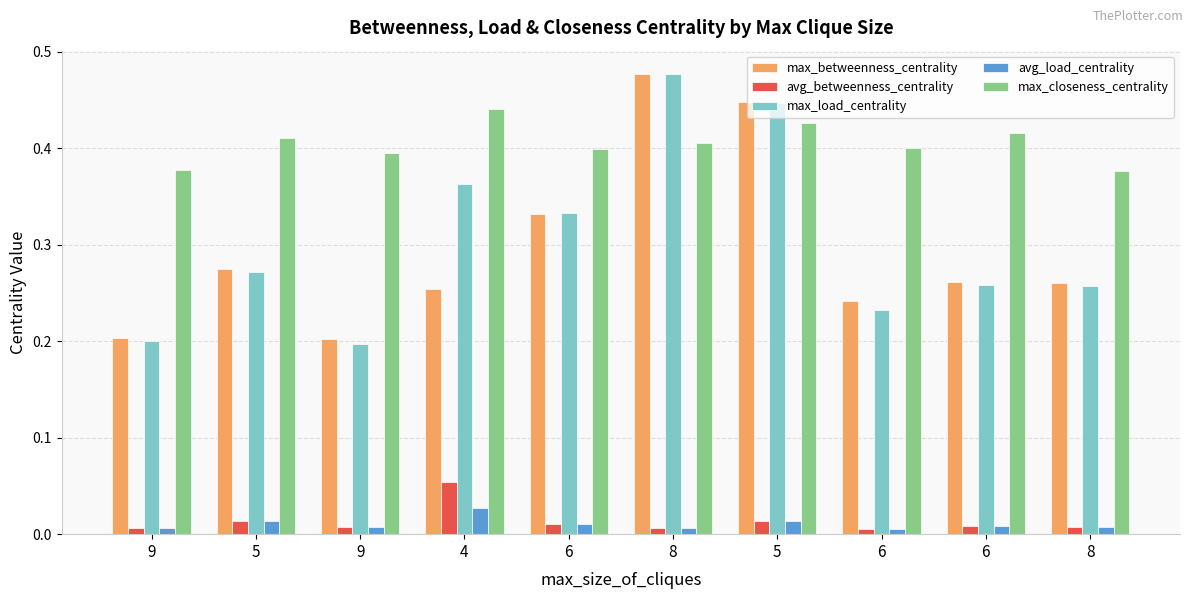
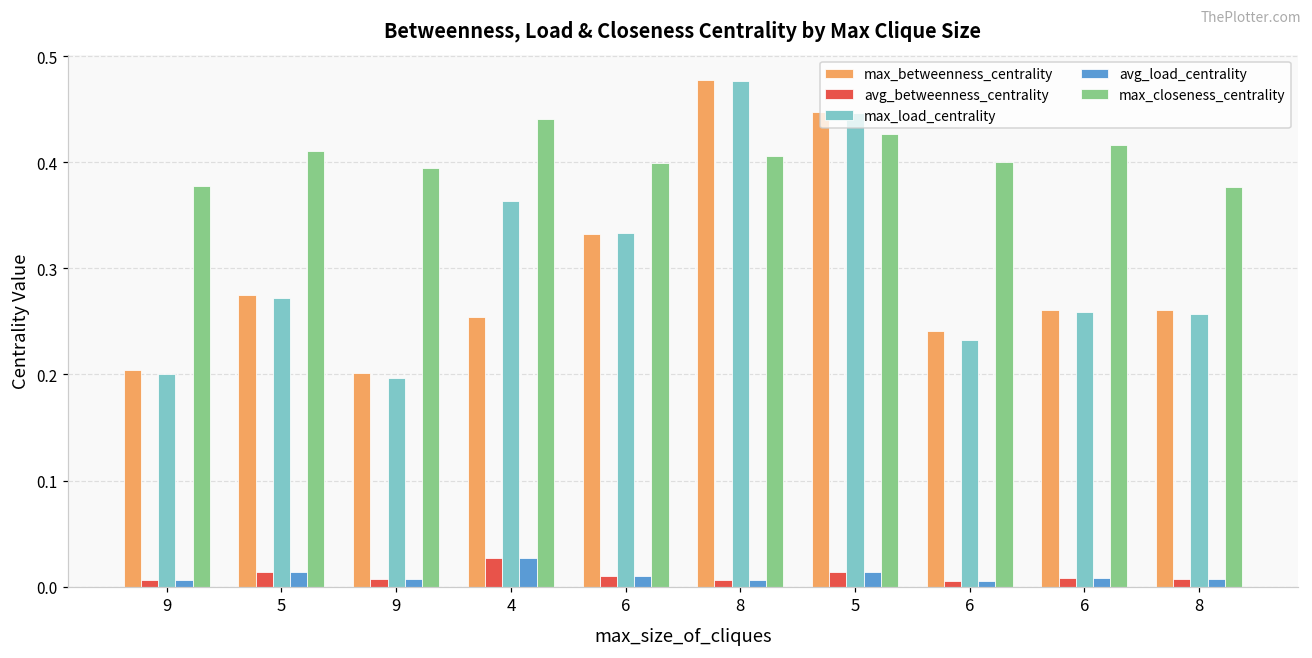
avg_betweenness_centrality, 4: 0.05 -> 0.03
